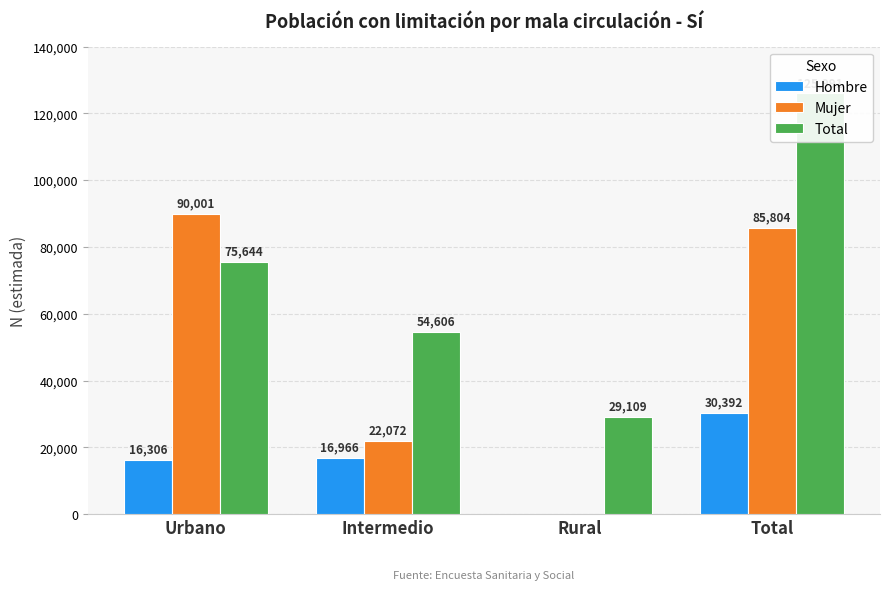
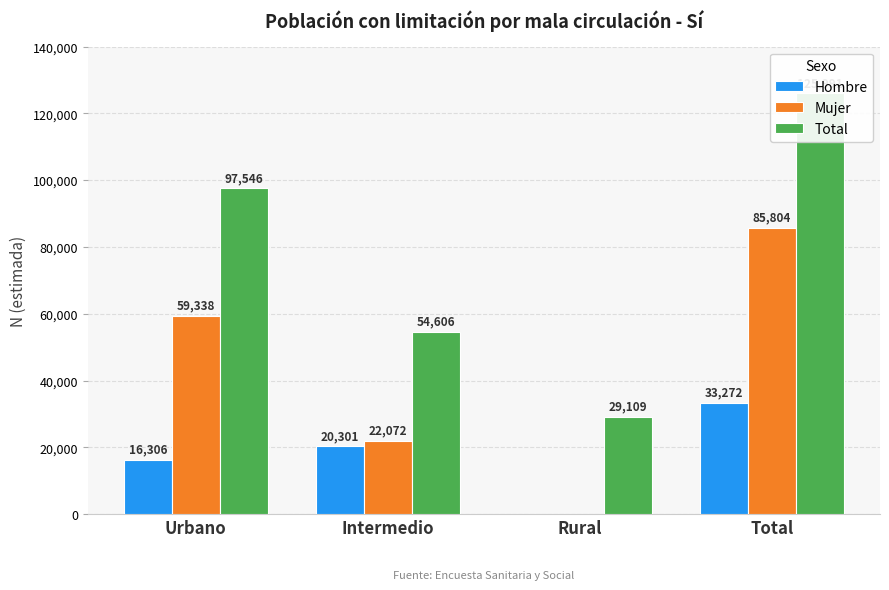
Mujer, Urbano: 90,001 -> 59,338
Total, Urbano: 75,644 -> 97,546
Hombre, Intermedio: 16,966 -> 20,301
Hombre, Total: 30,392 -> 33,272
